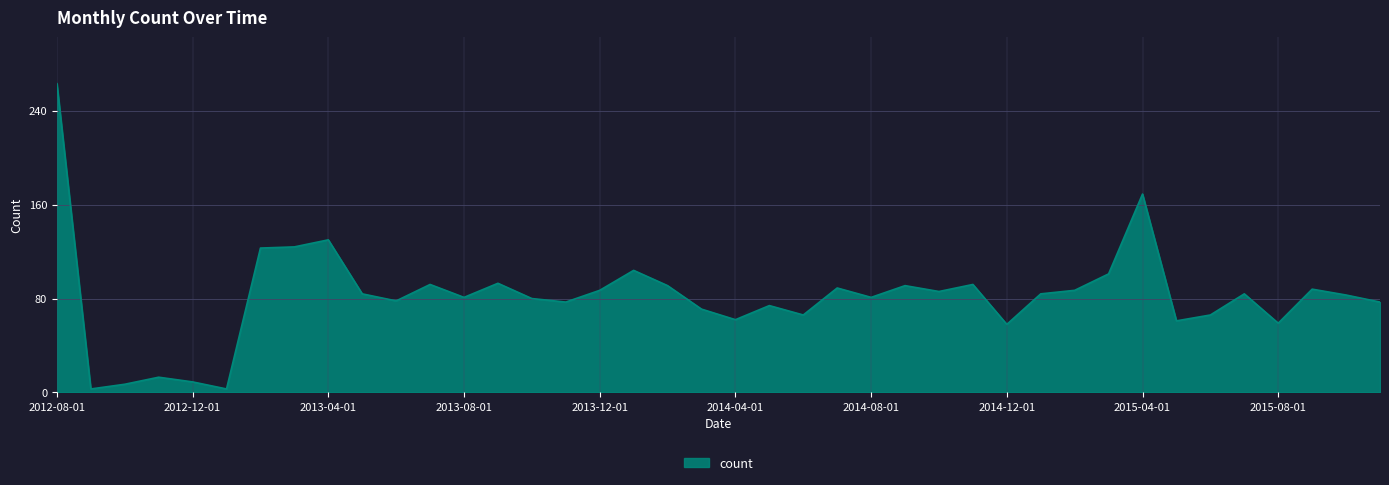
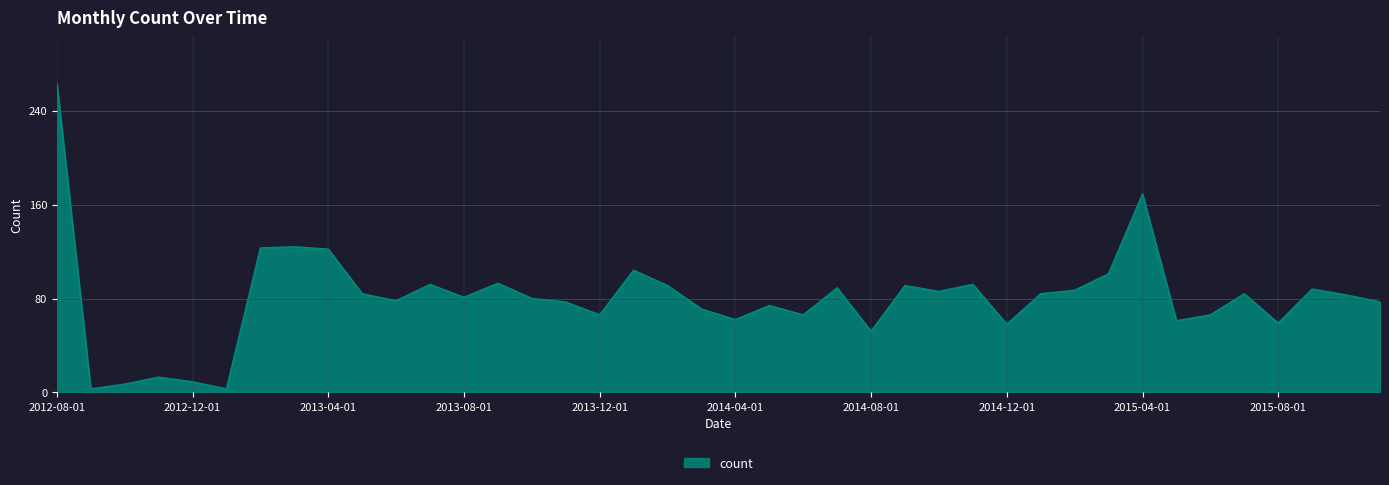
2013-04-01: 130 -> 122
2013-12-01: 87 -> 66
2014-08-01: 81 -> 52
